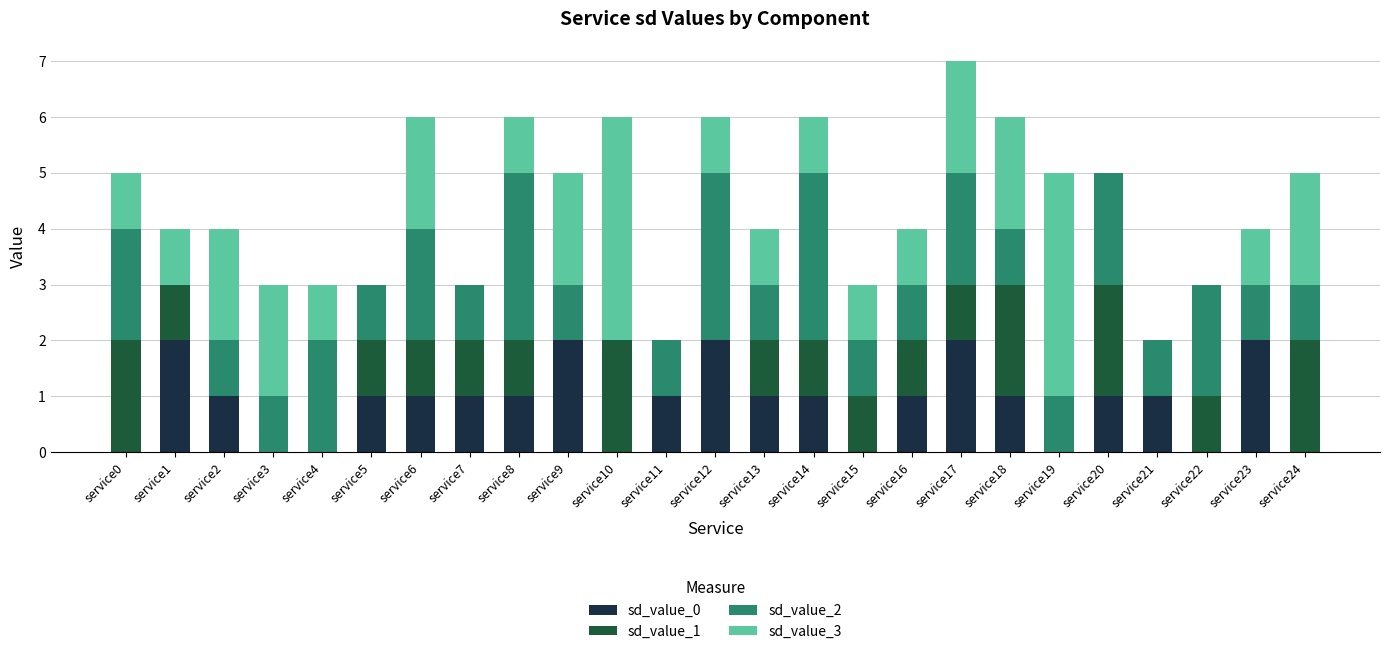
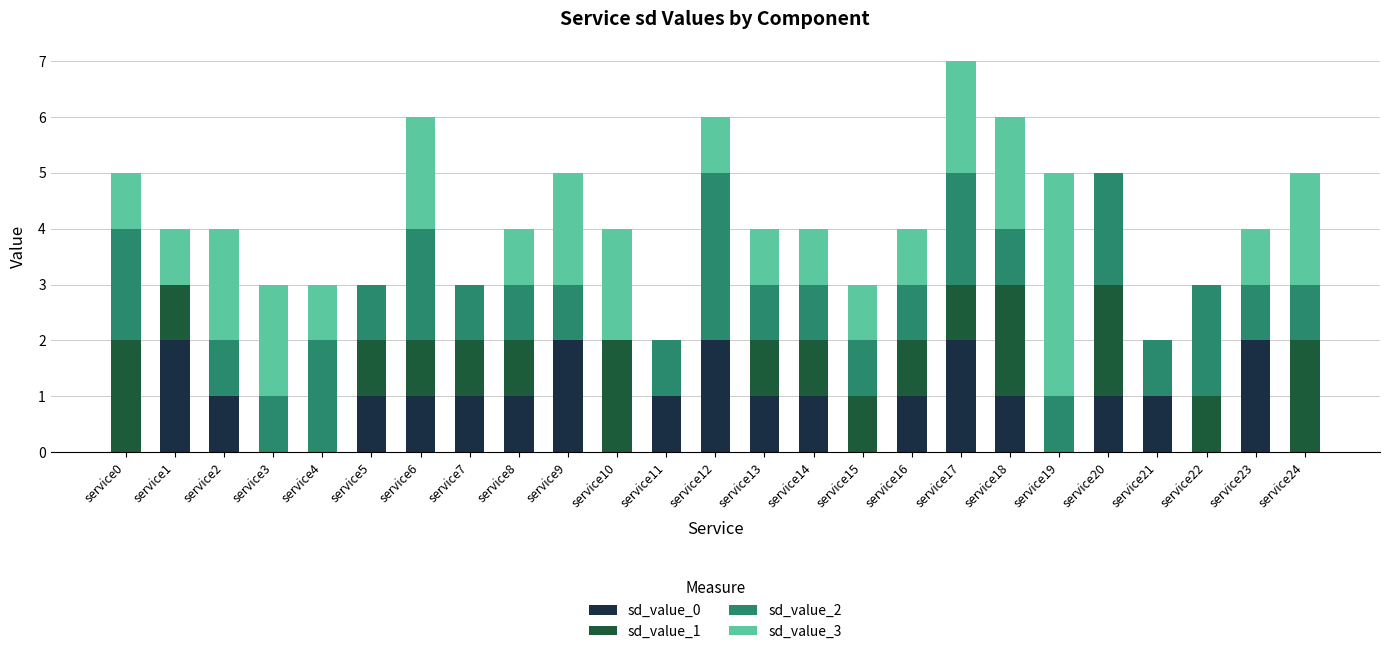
sd_value_2, service8: 3 -> 1
sd_value_3, service10: 4 -> 2
sd_value_2, service14: 3 -> 1
